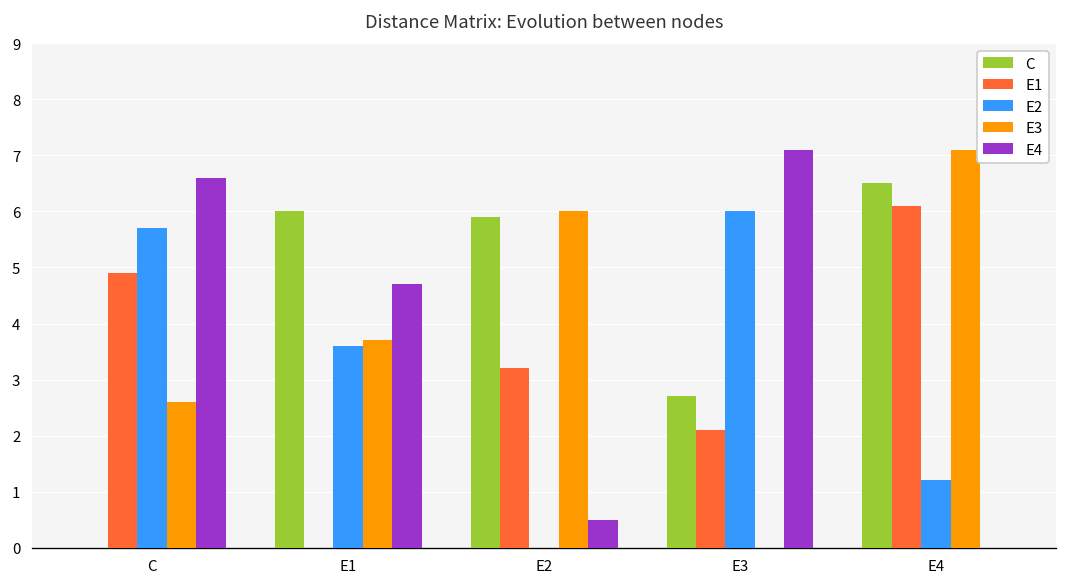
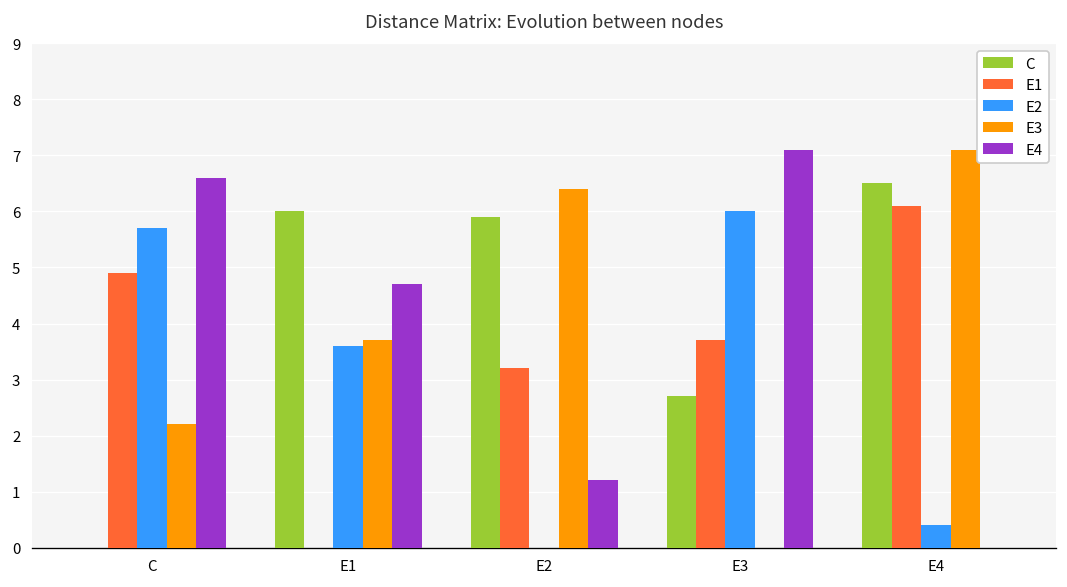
E3, C: 2.6 -> 2.2
E3, E2: 6.0 -> 6.4
E4, E2: 0.5 -> 1.2
E1, E3: 2.1 -> 3.7
E2, E4: 1.2 -> 0.4
